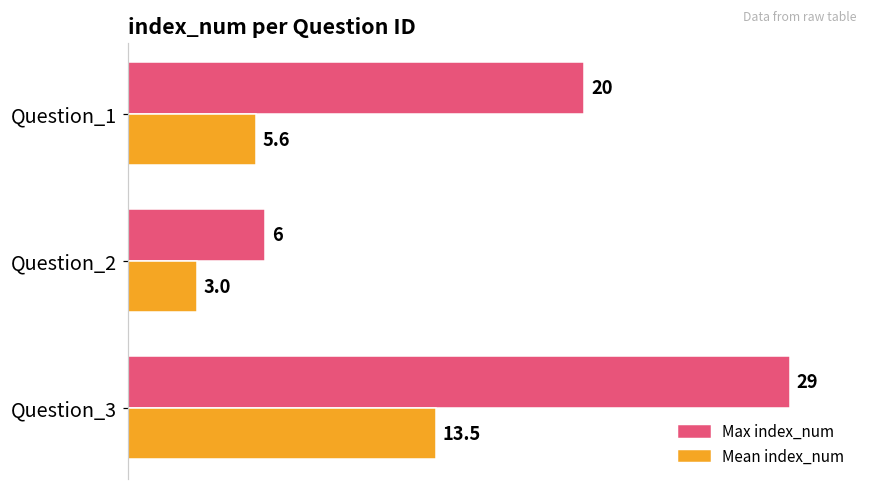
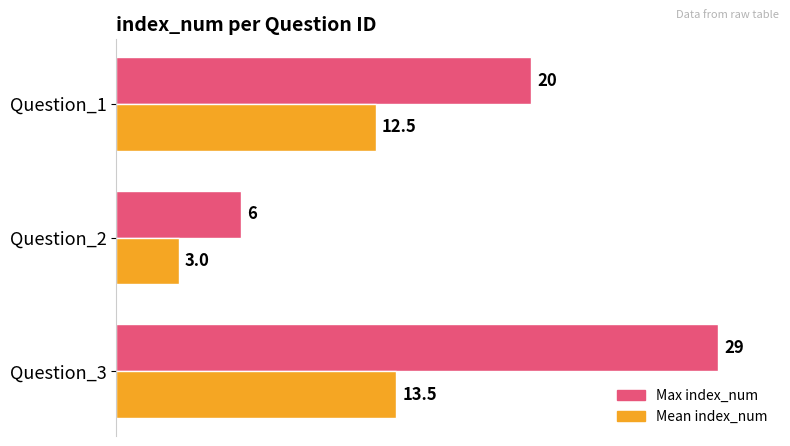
Mean index_num, Question_1: 5.6 -> 12.5
